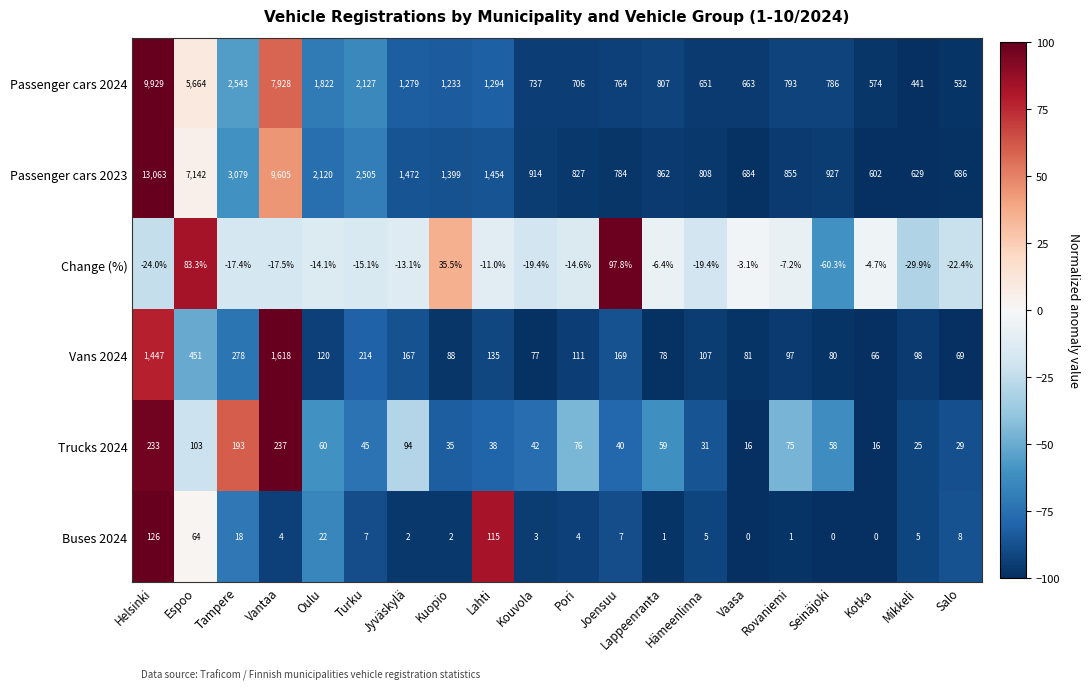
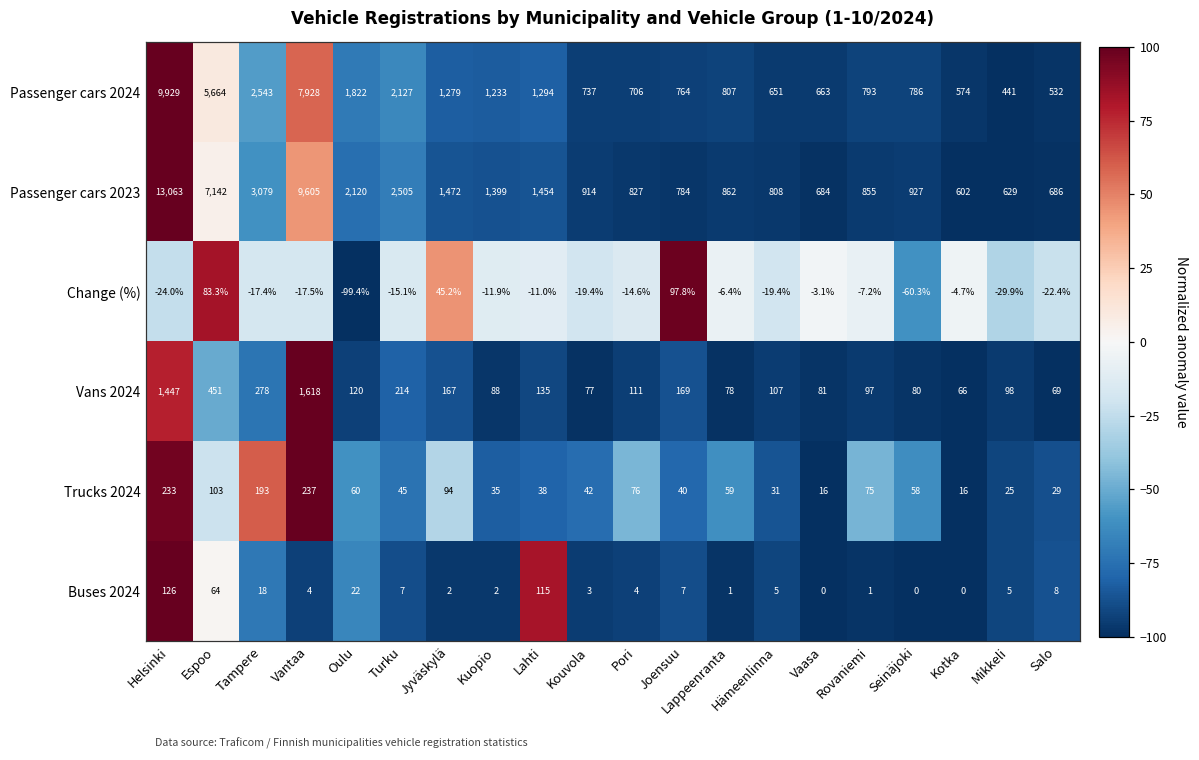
Change (%), Oulu: -14.1% -> -99.4%
Change (%), Jyväskylä: -13.1% -> 45.2%
Change (%), Kuopio: 35.5% -> -11.9%
